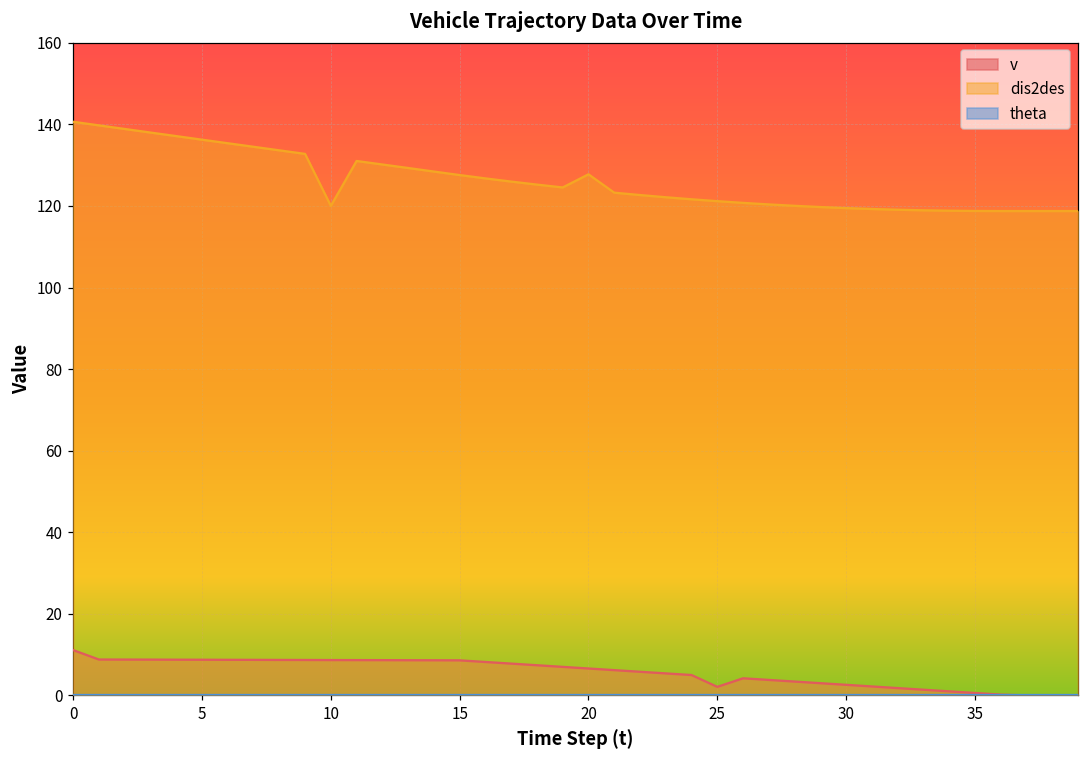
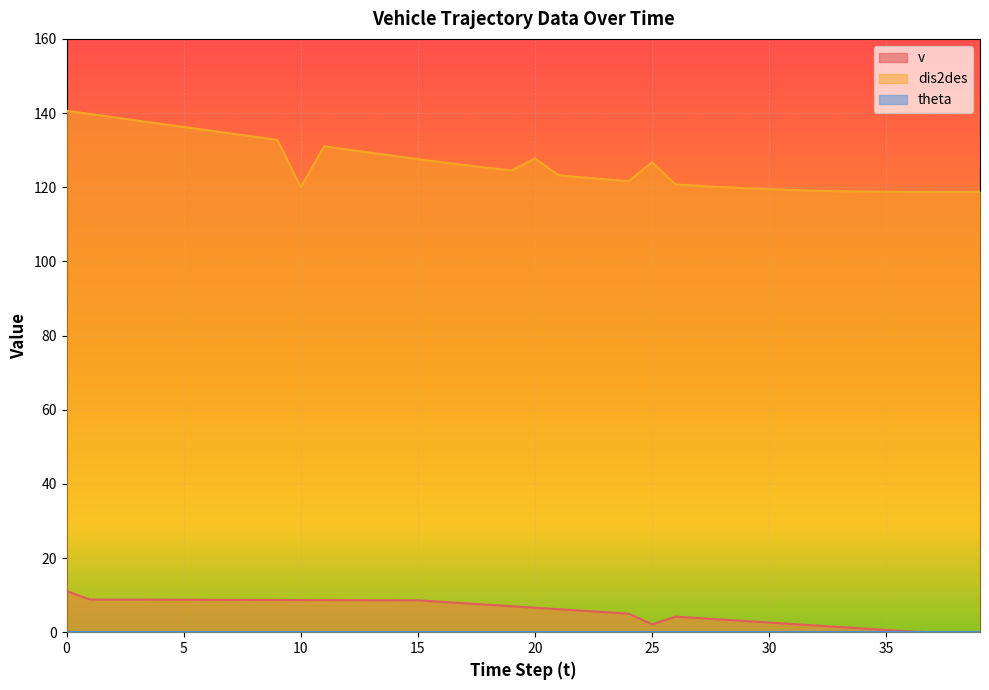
dis2des, 25: 121 -> 127
